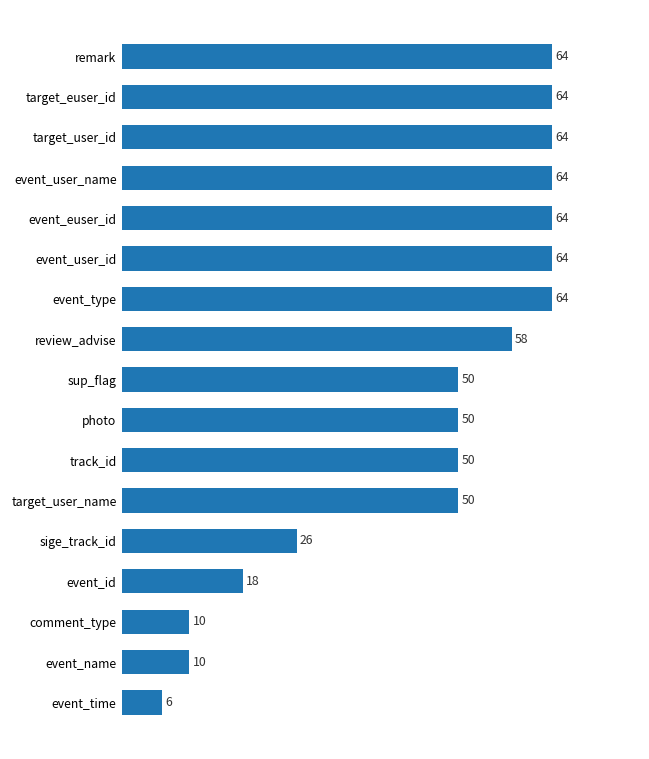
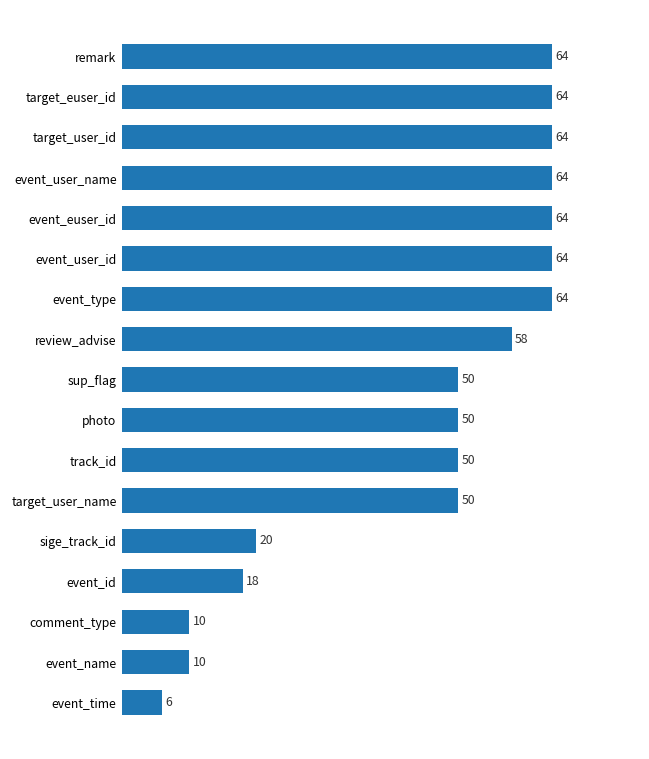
sige_track_id: 26 -> 20
